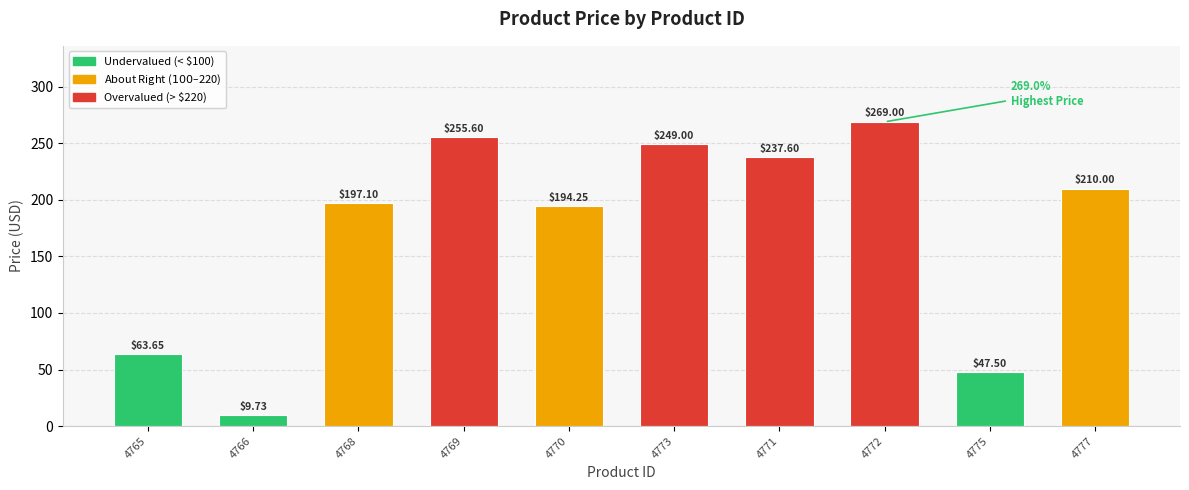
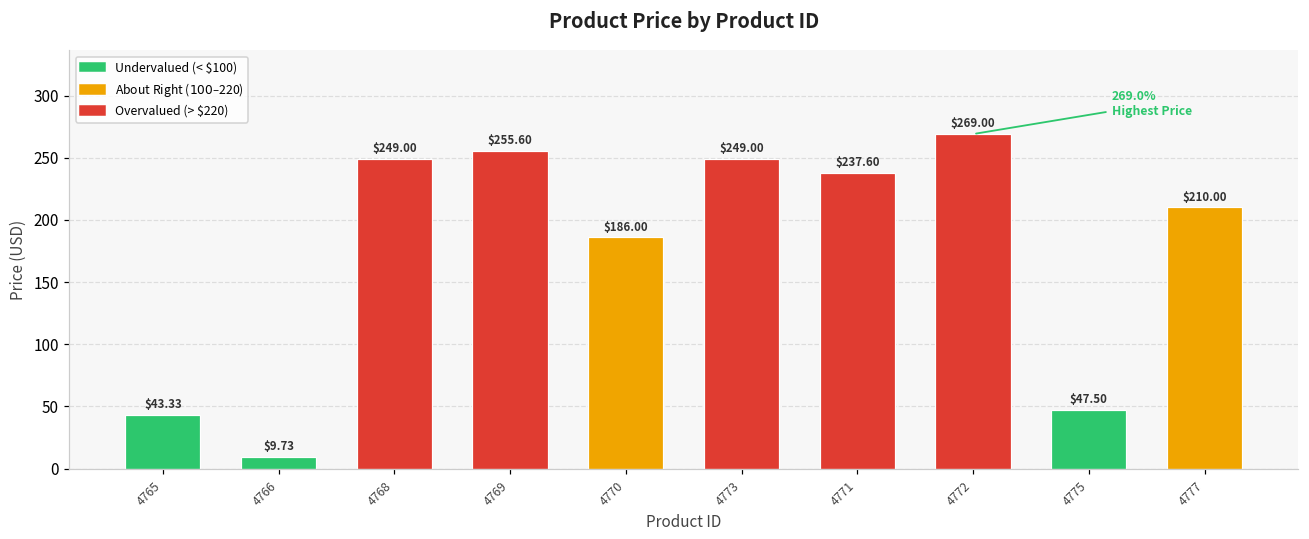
4765: $63.65 -> $43.33
4768: $197.10 -> $249.00
4770: $194.25 -> $186.00
